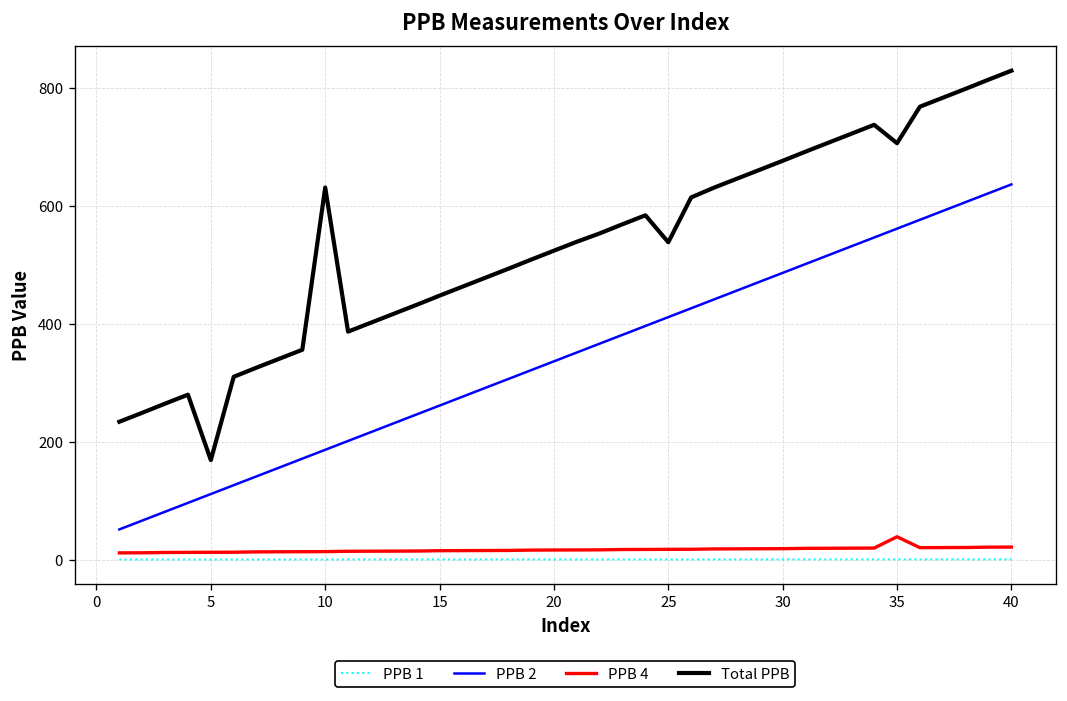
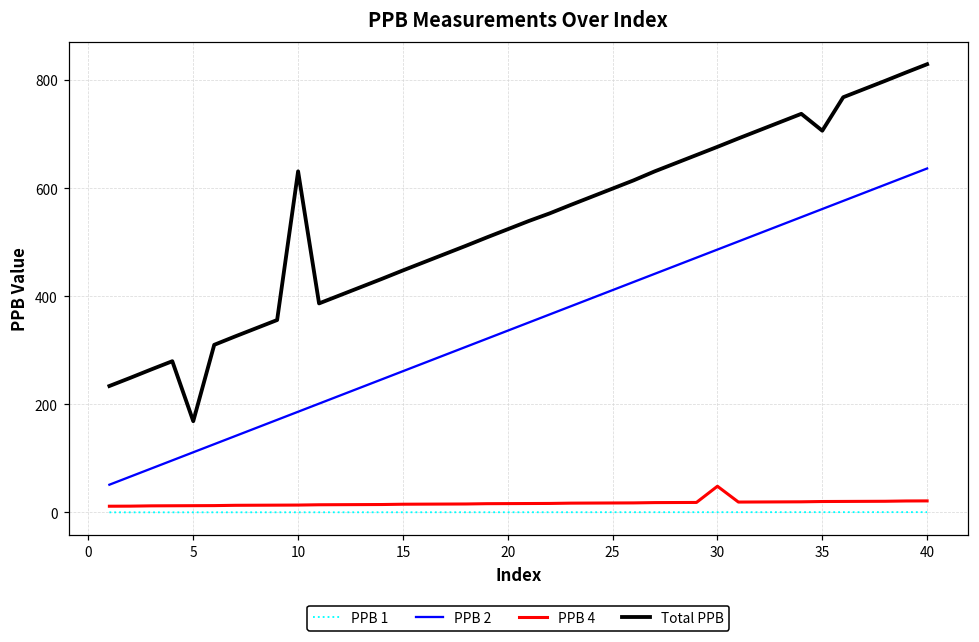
Total PPB, 25: 540 -> 600
PPB 4, 30: 20 -> 50
PPB 4, 35: 40 -> 20
